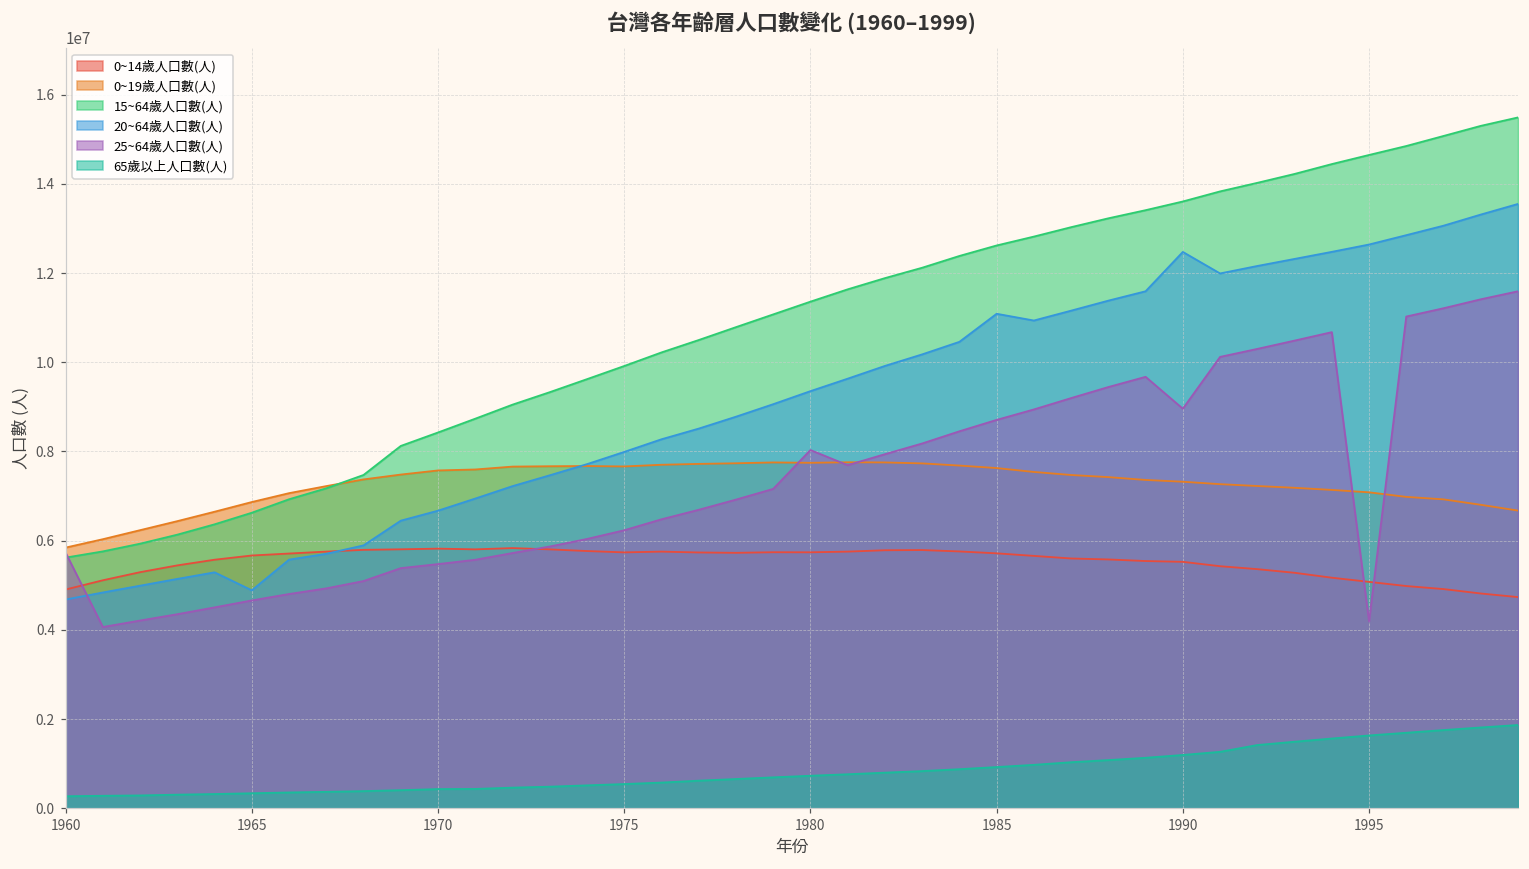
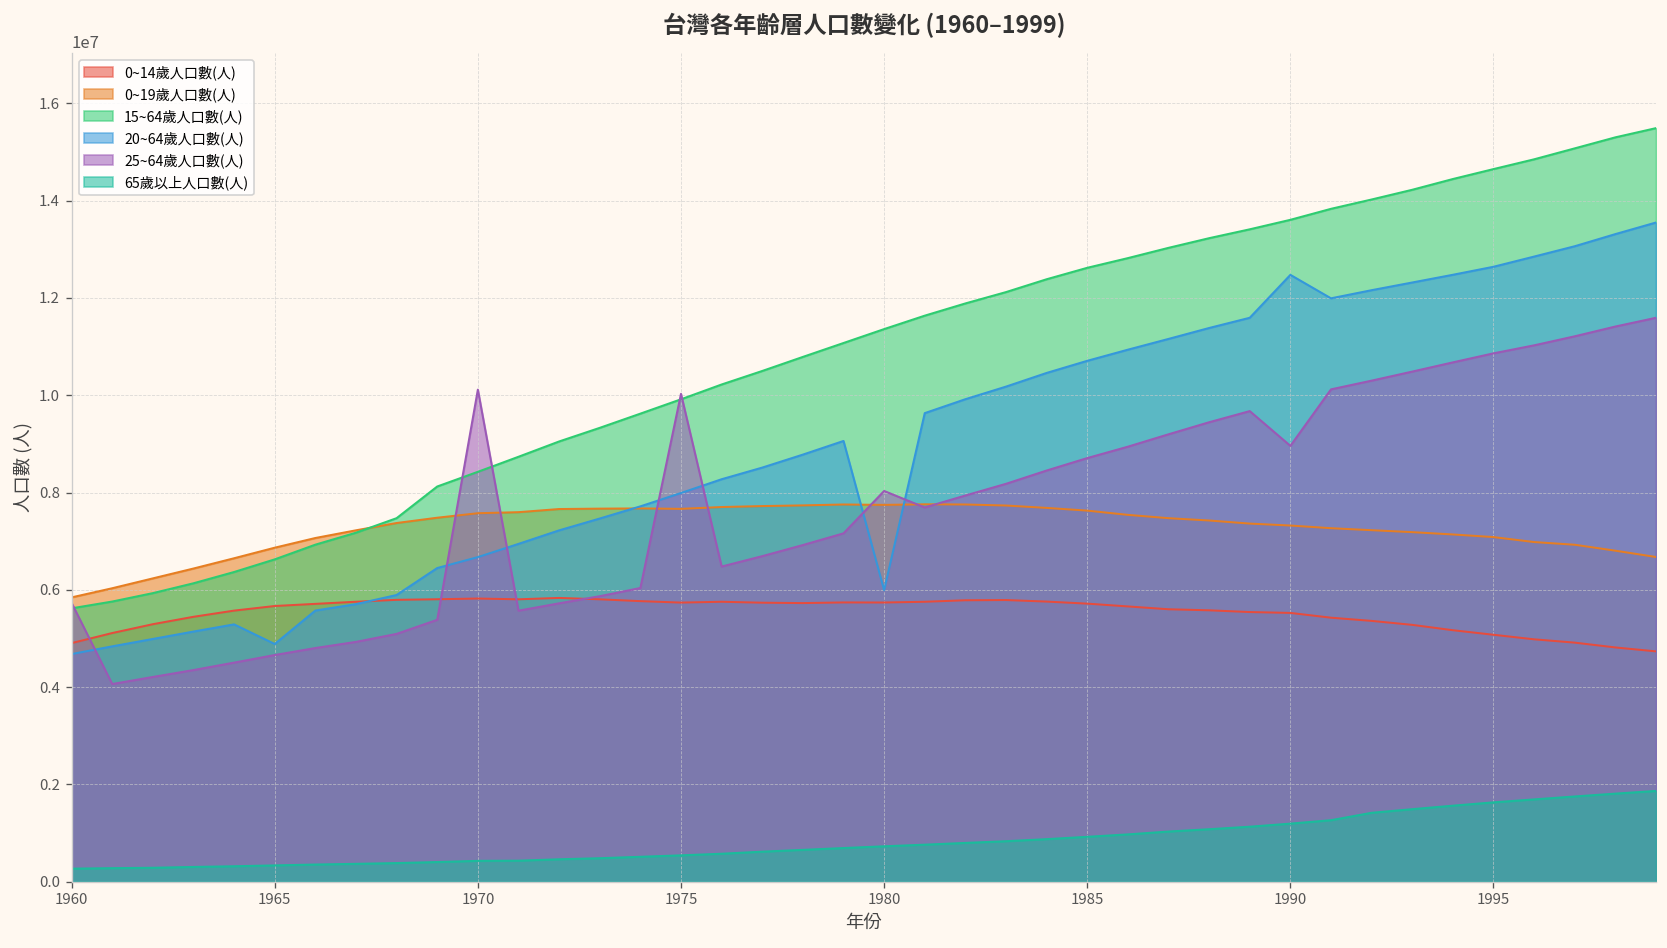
25~64歲人口數(人), 1970: 5500000 -> 10100000
25~64歲人口數(人), 1975: 6200000 -> 10000000
20~64歲人口數(人), 1980: 9400000 -> 6000000
20~64歲人口數(人), 1985: 11100000 -> 10700000
25~64歲人口數(人), 1995: 4200000 -> 10900000
